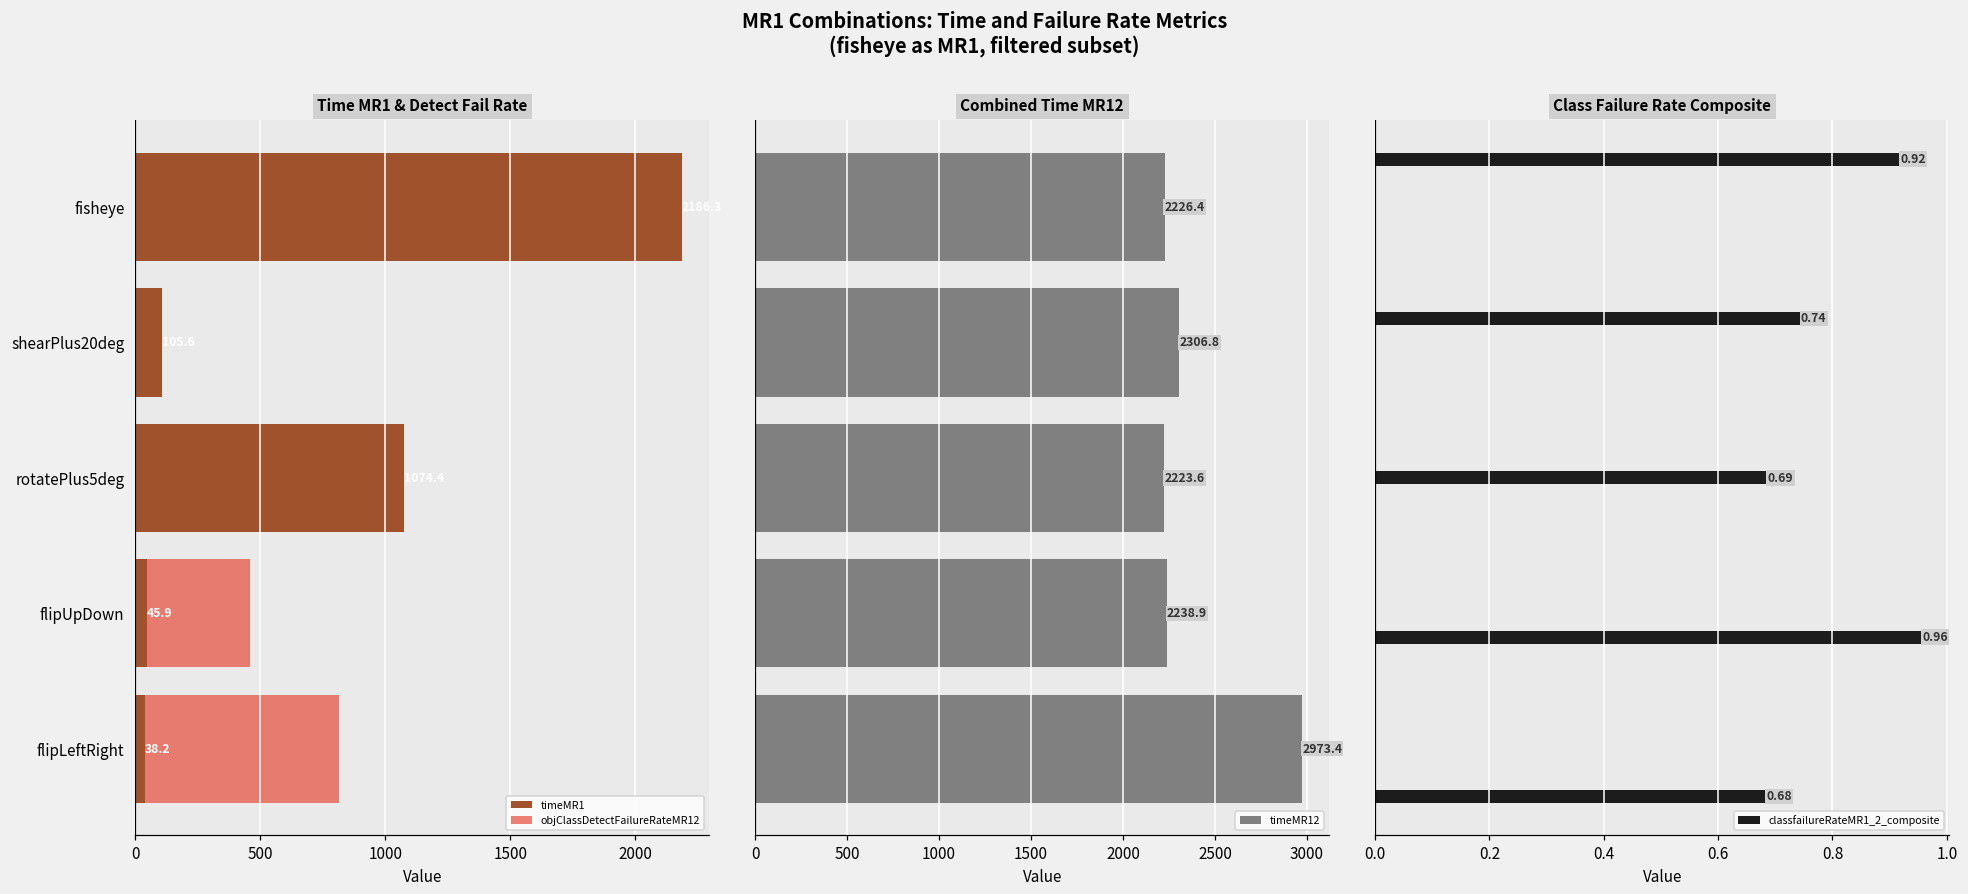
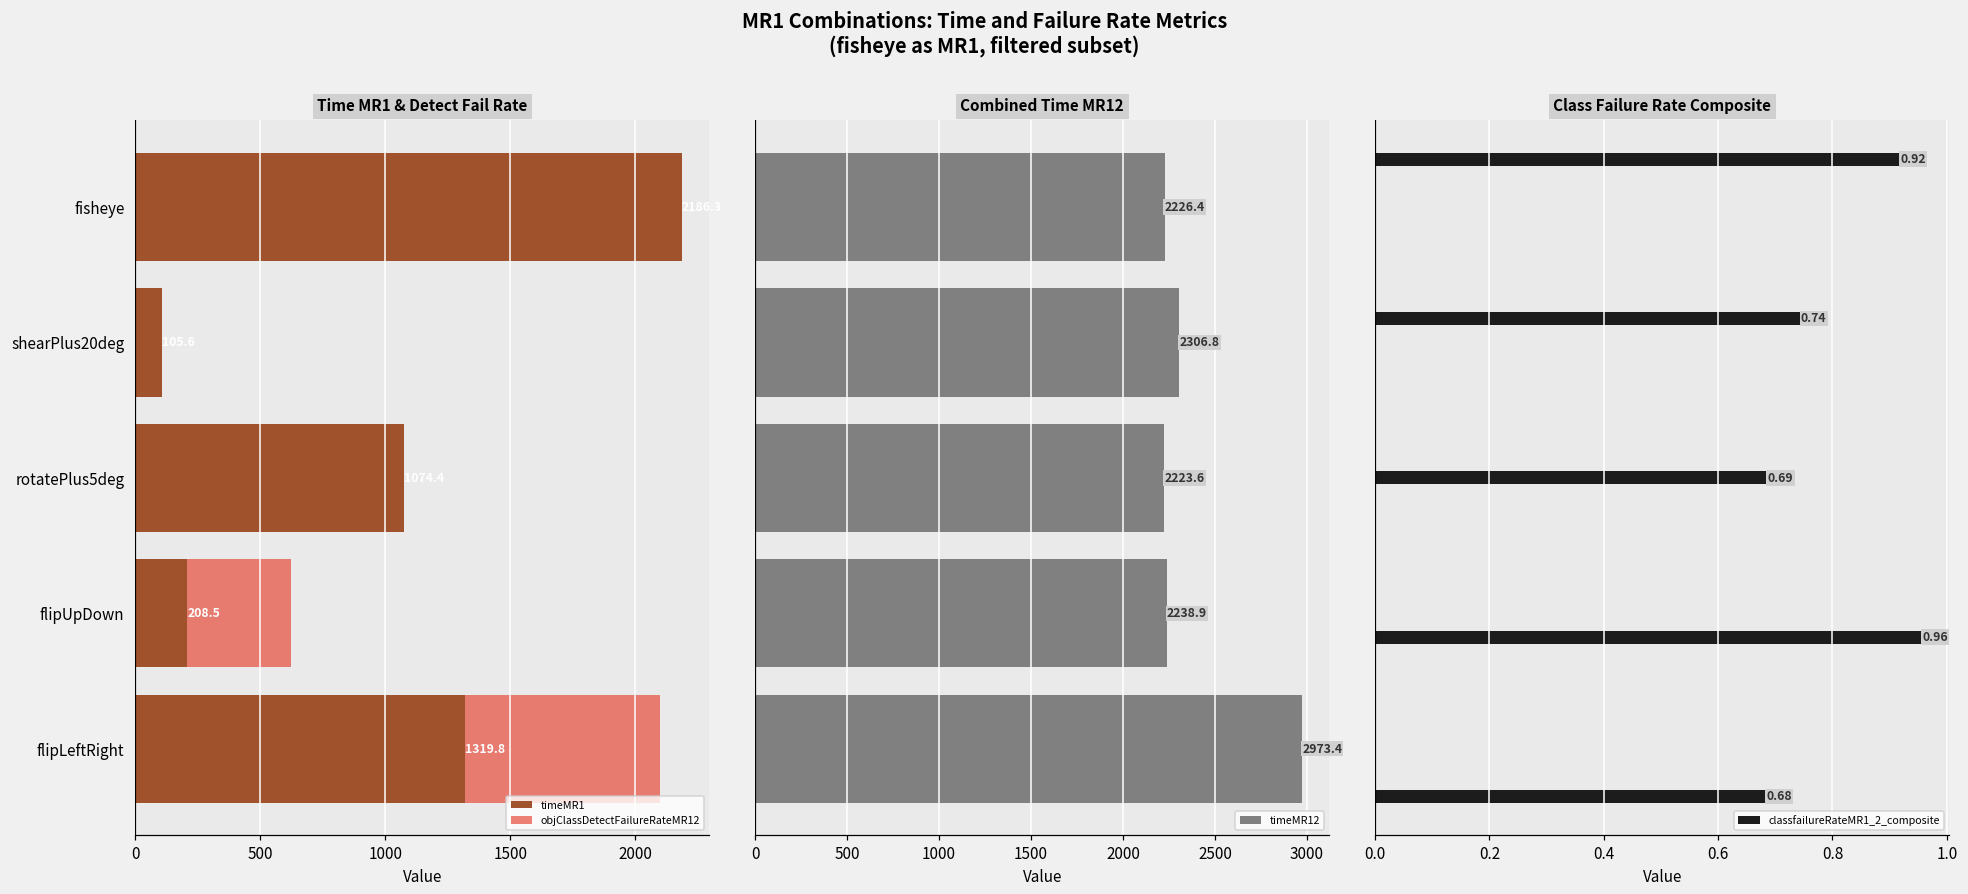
Time MR1 & Detect Fail Rate, timeMR1, flipUpDown: 45.9 -> 208.5
Time MR1 & Detect Fail Rate, timeMR1, flipLeftRight: 38.2 -> 1319.8
